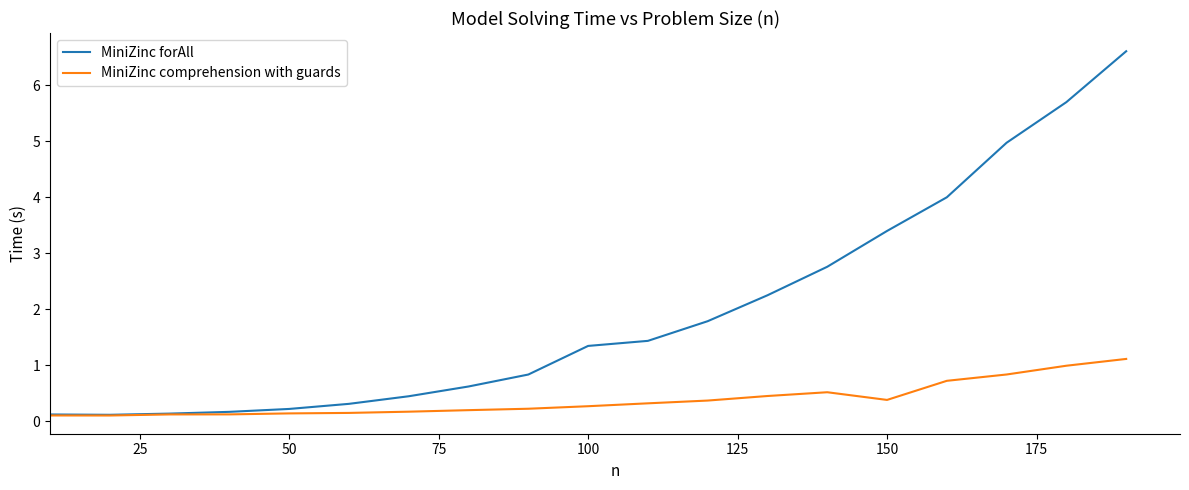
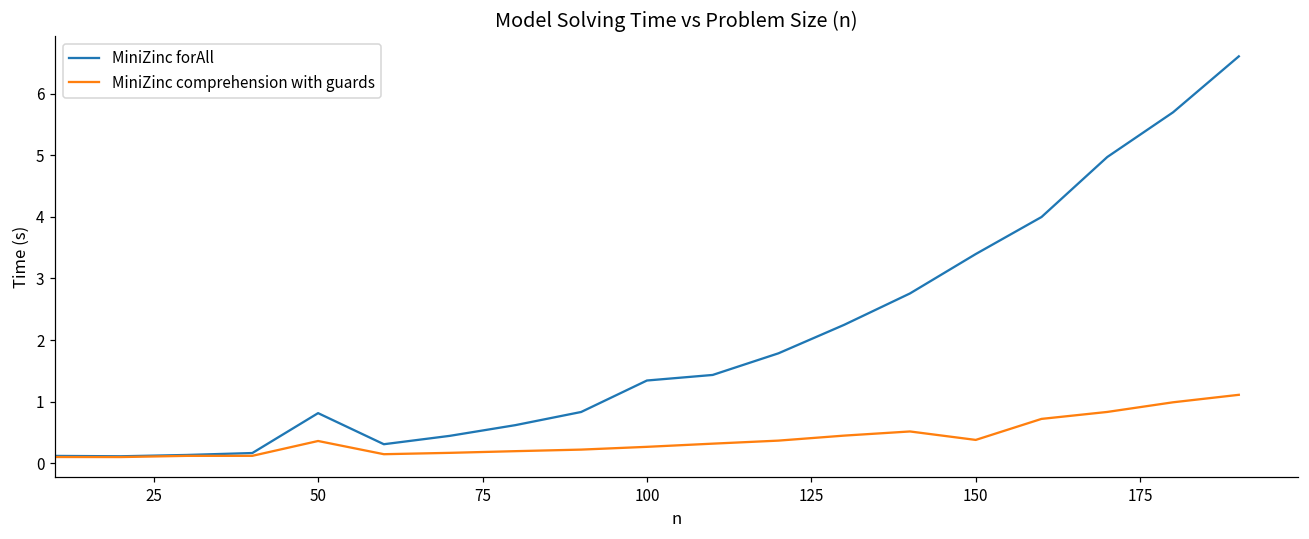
MiniZinc forAll, 50: 0.2 -> 0.8
MiniZinc comprehension with guards, 50: 0.1 -> 0.4
